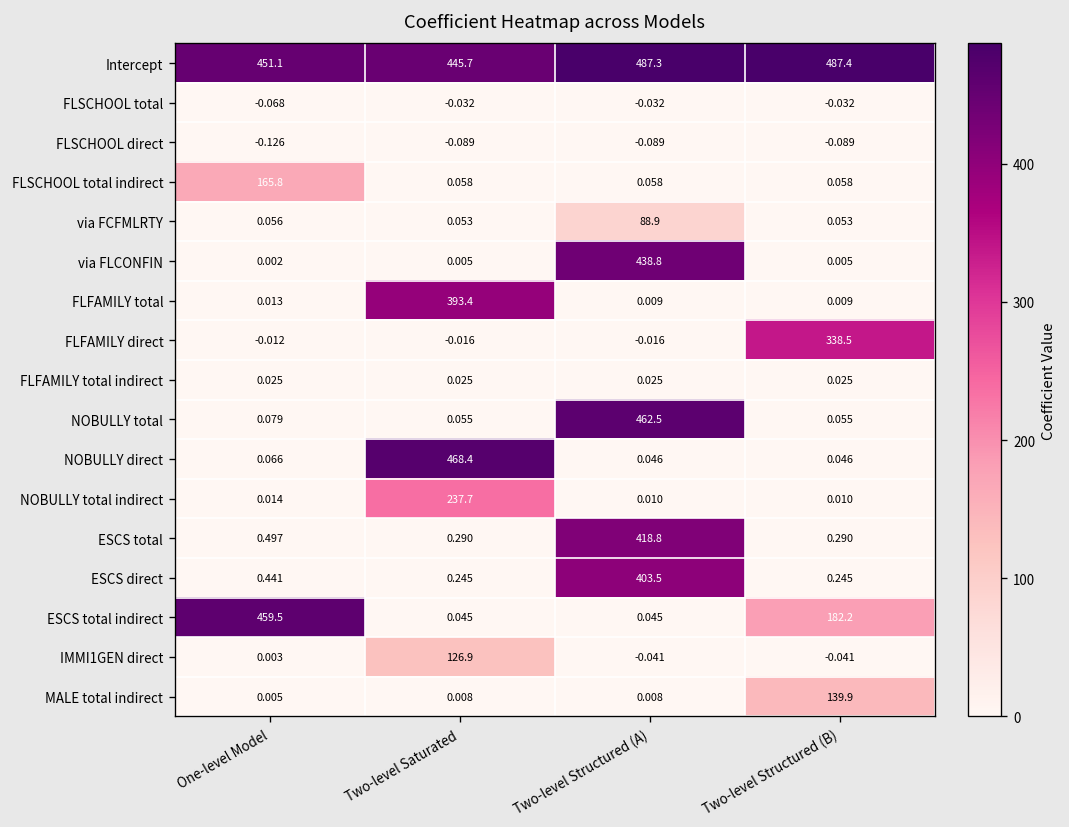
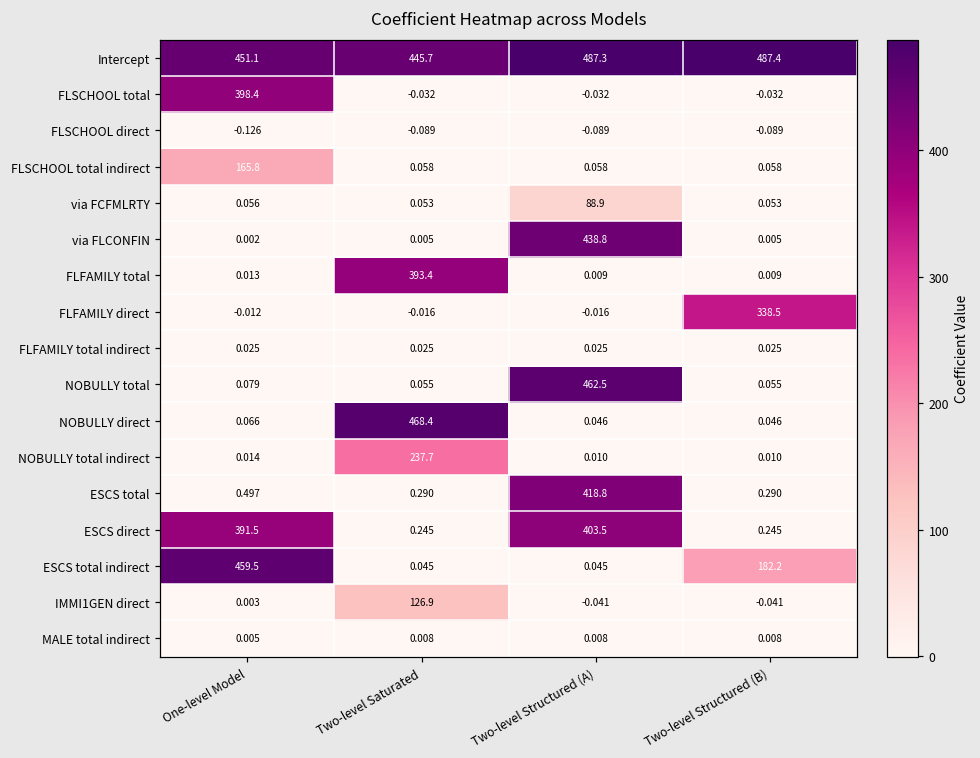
FLSCHOOL total, One-level Model: -0.068 -> 398.4
ESCS direct, One-level Model: 0.441 -> 391.5
MALE total indirect, Two-level Structured (B): 139.9 -> 0.008
